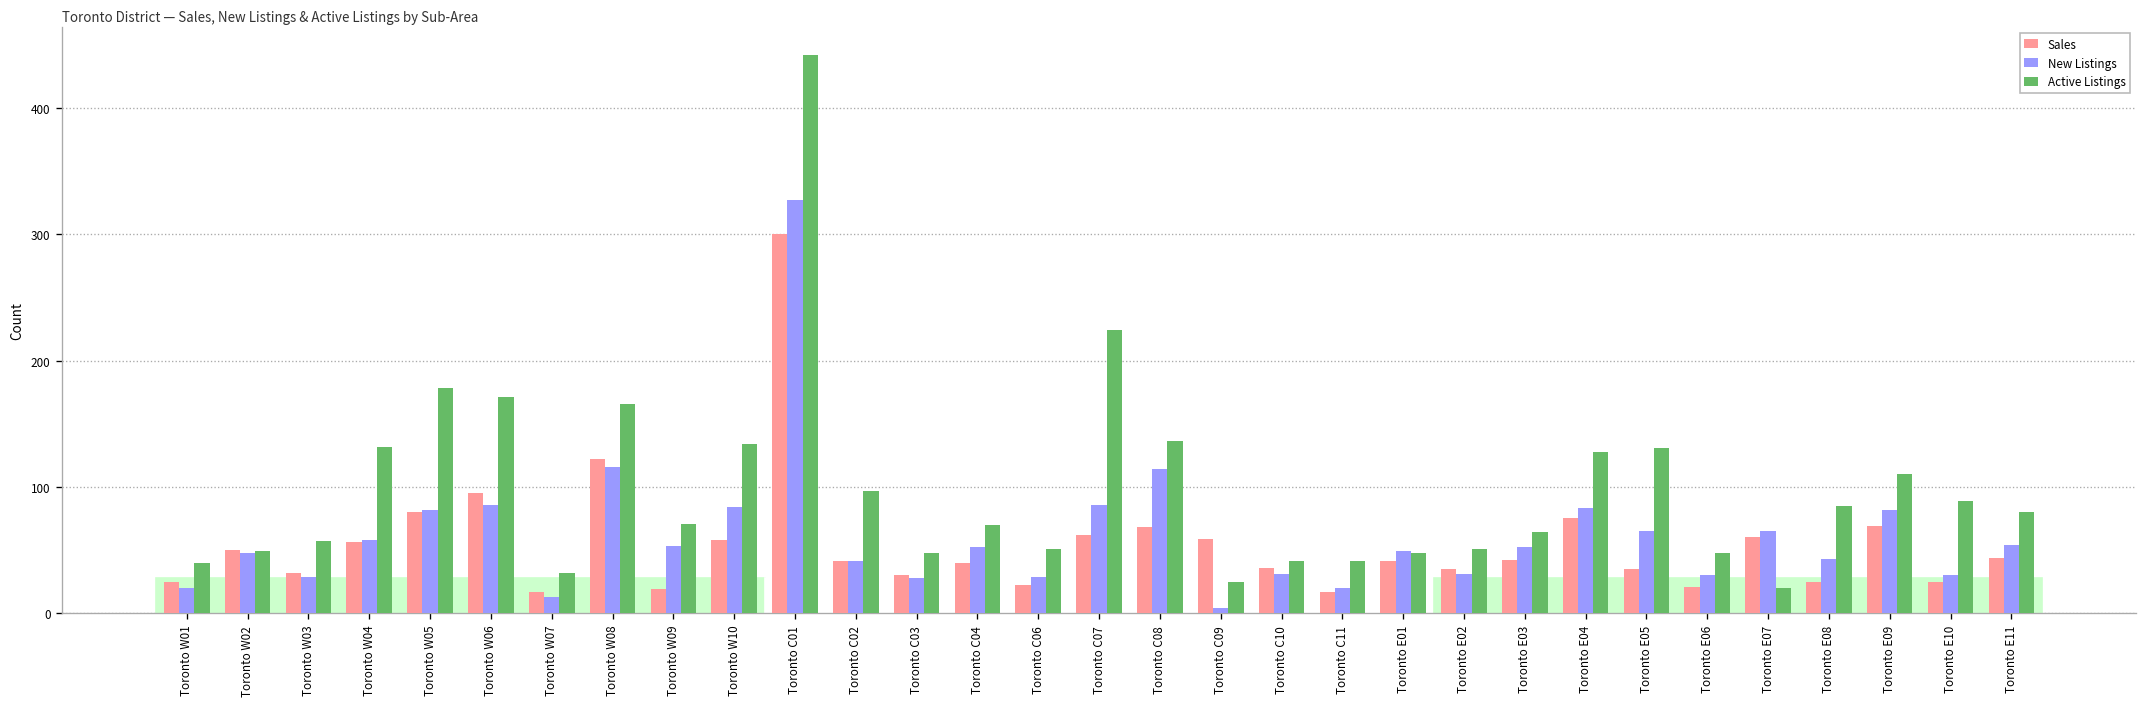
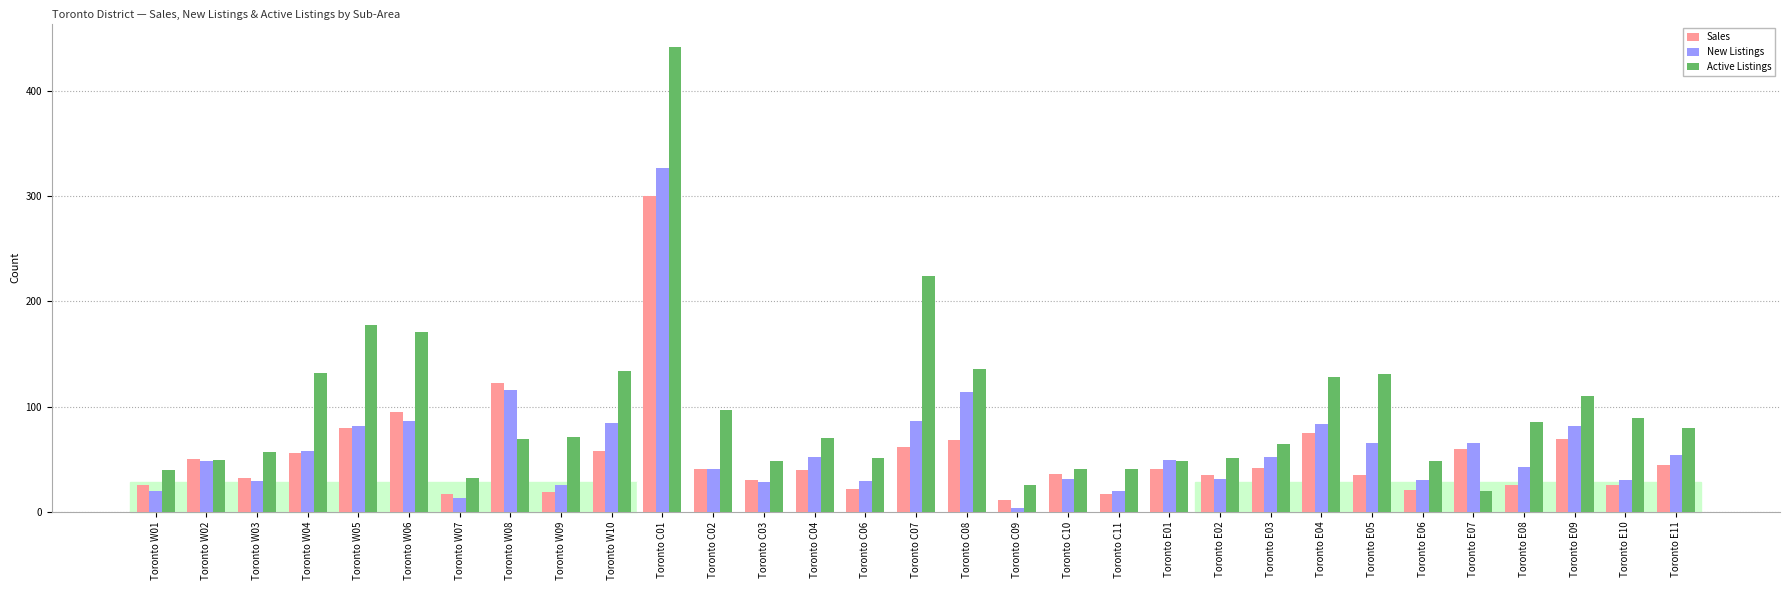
Active Listings, Toronto W08: 166 -> 69
New Listings, Toronto W09: 53 -> 25
Sales, Toronto C09: 59 -> 11
